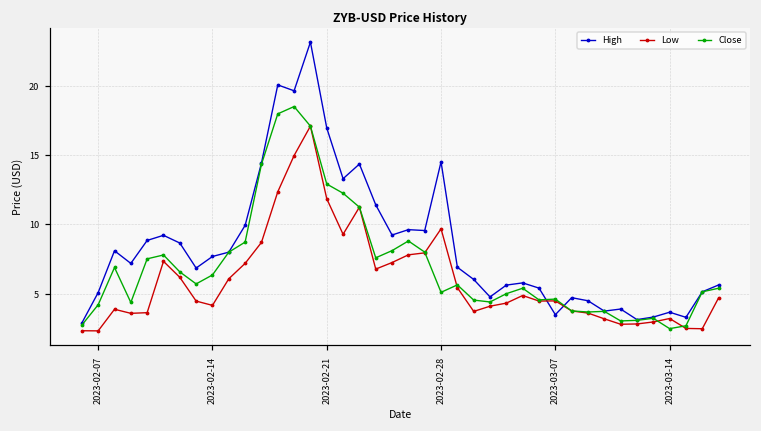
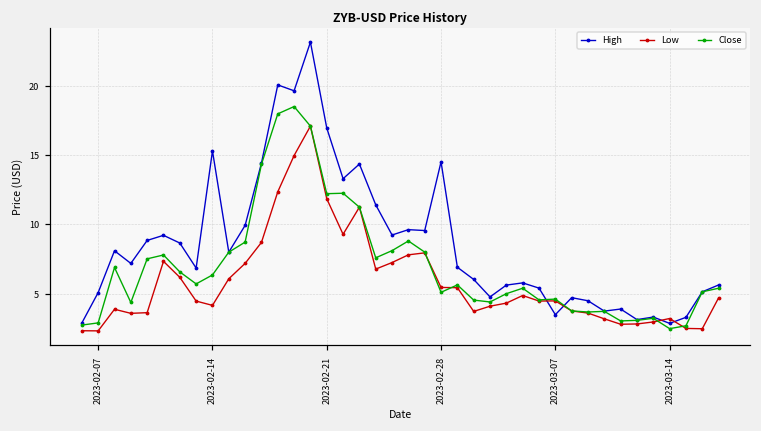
Close, 2023-02-07: 4.2 -> 2.9
High, 2023-02-14: 7.7 -> 15.3
Close, 2023-02-21: 12.9 -> 12.2
Low, 2023-02-28: 9.7 -> 5.5
High, 2023-03-14: 3.7 -> 2.9
